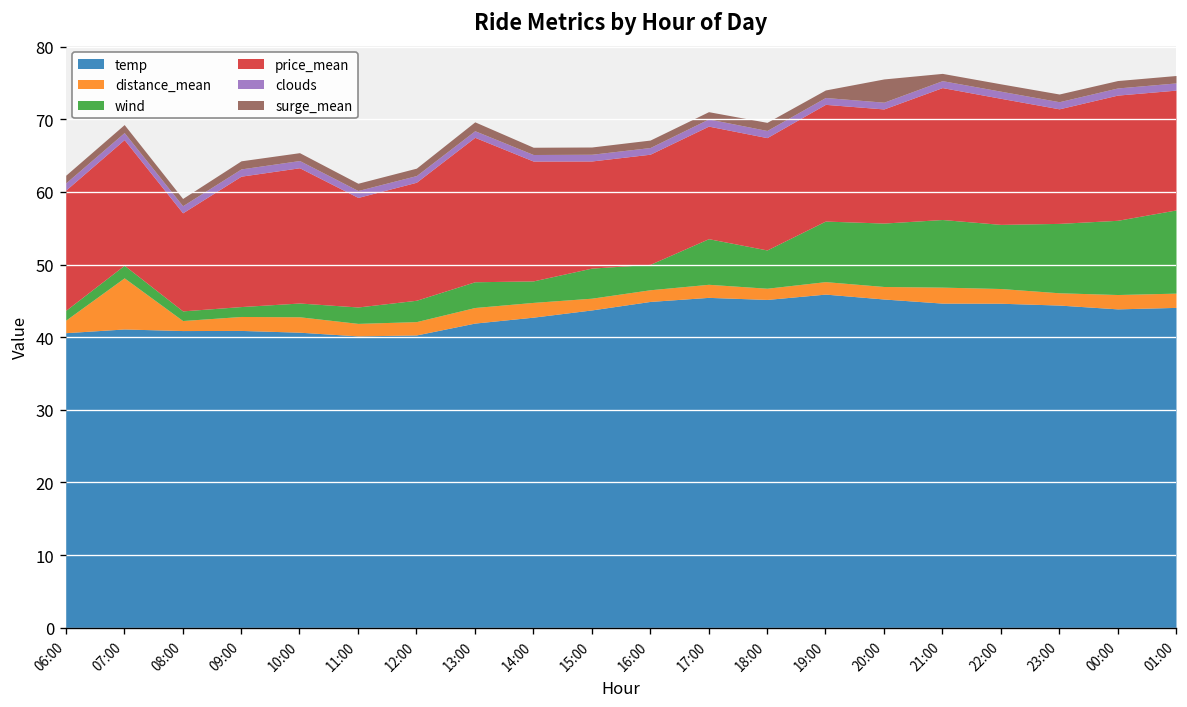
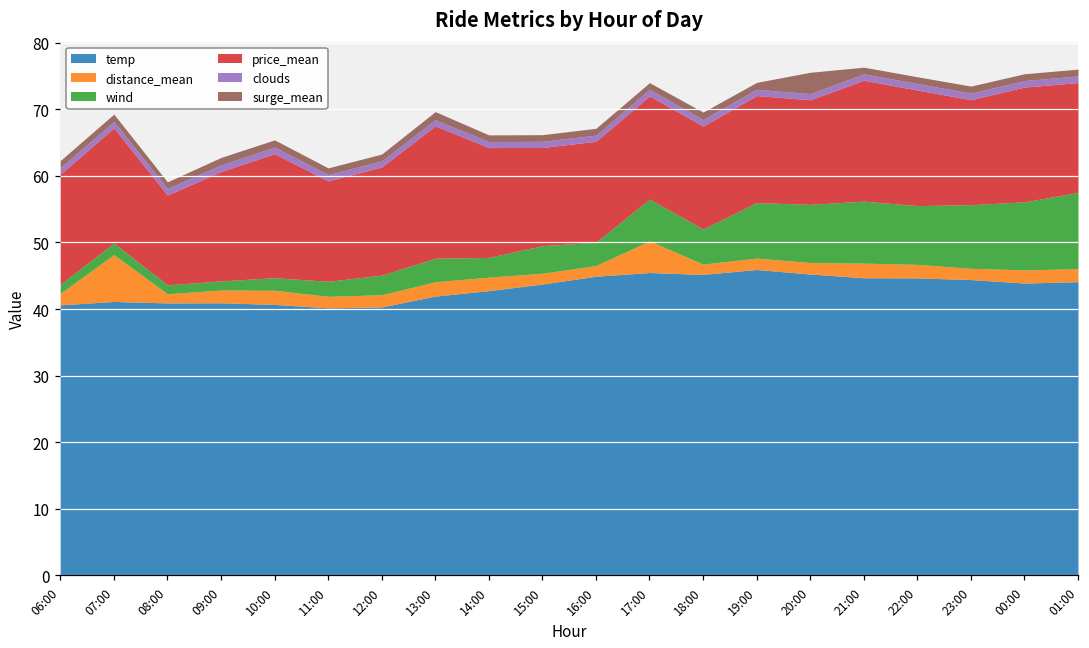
price_mean, 09:00: 18 -> 16
distance_mean, 17:00: 2 -> 5
